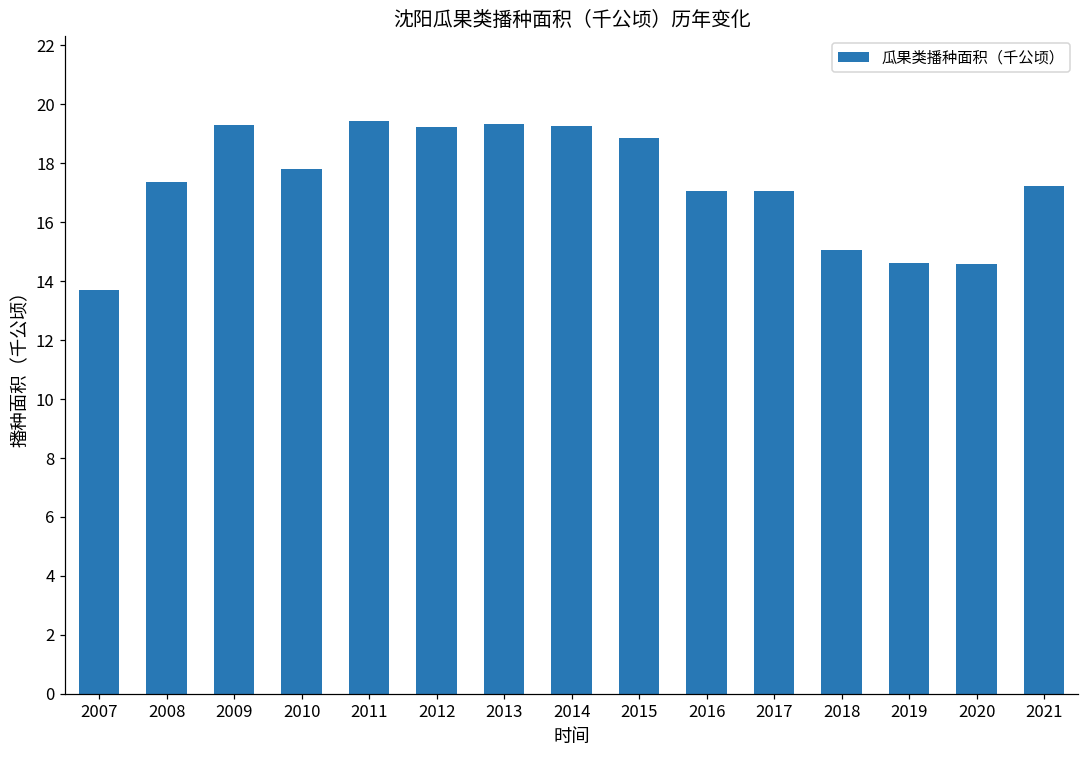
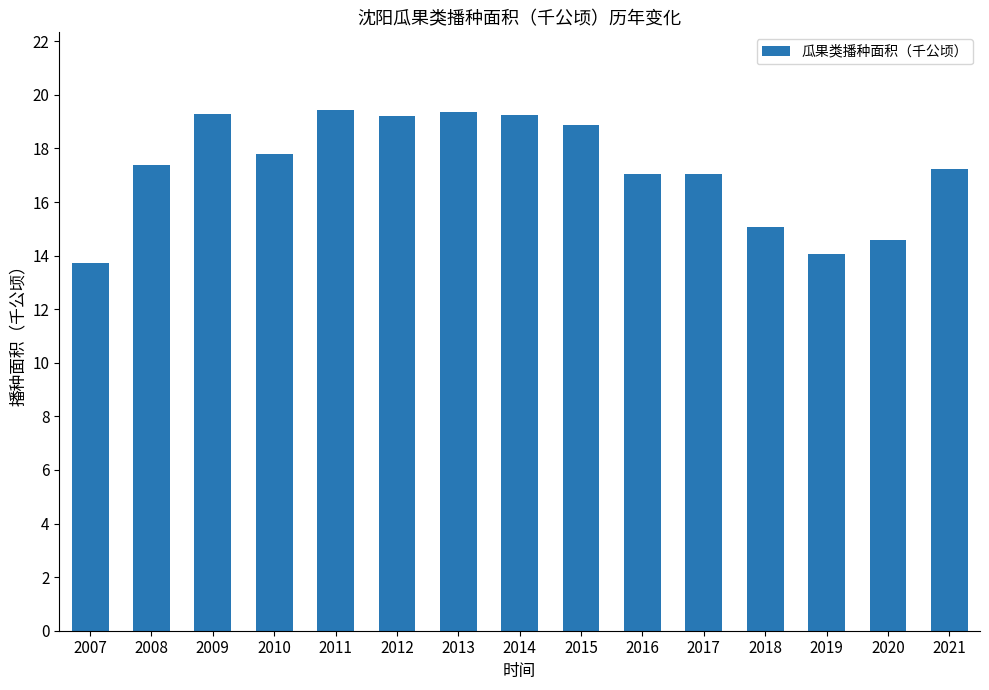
2019: 14.6 -> 14.1
